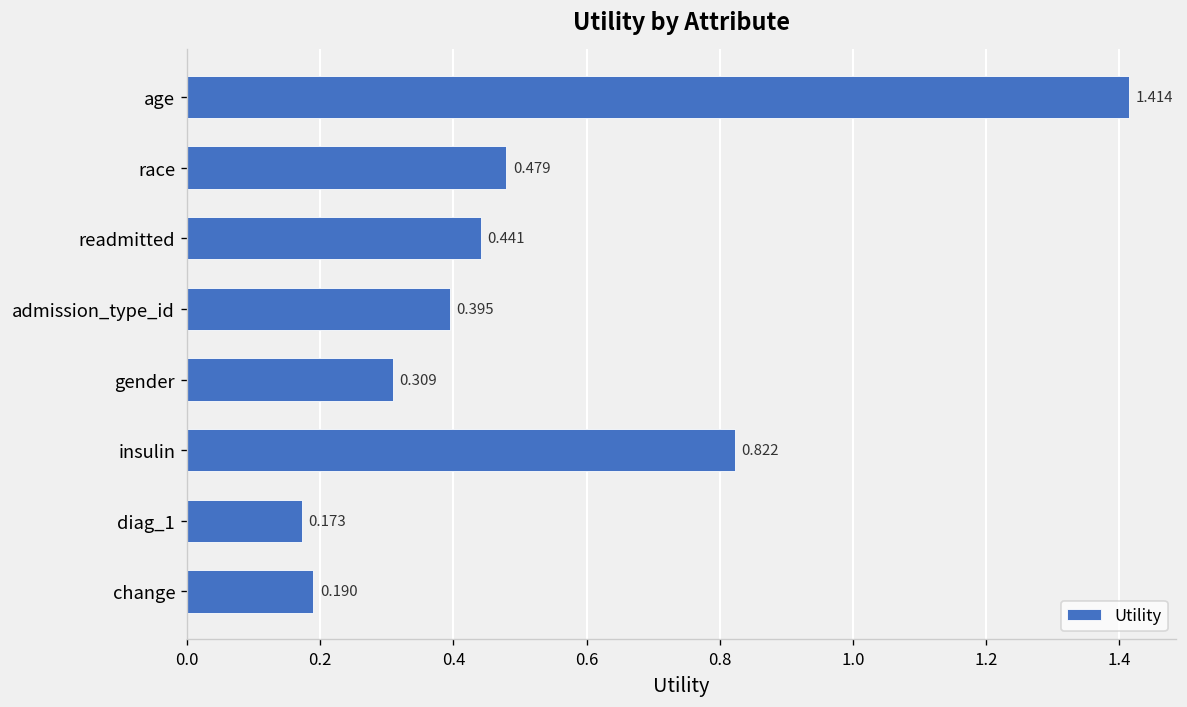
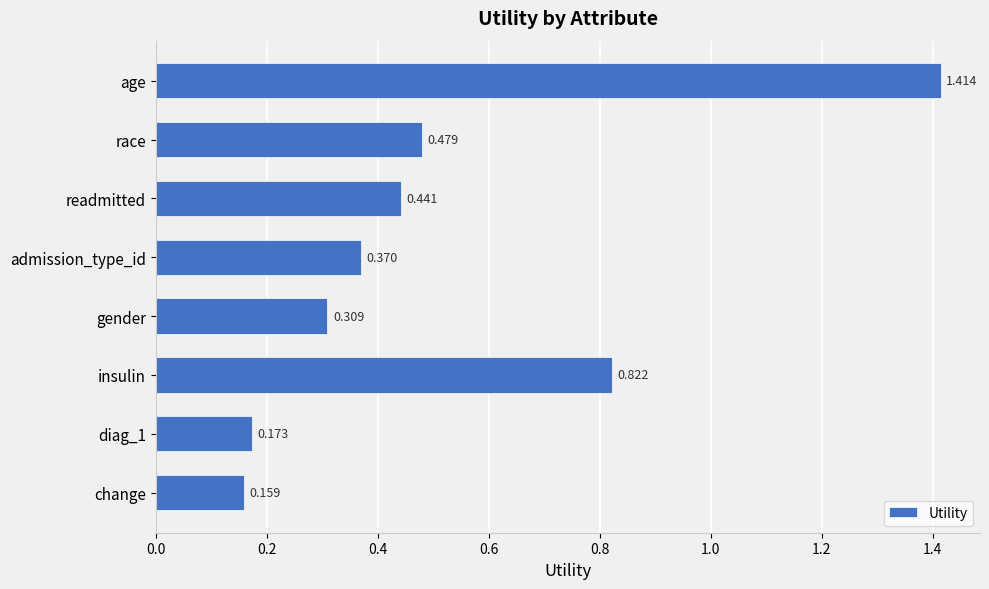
admission_type_id: 0.395 -> 0.370
change: 0.190 -> 0.159
